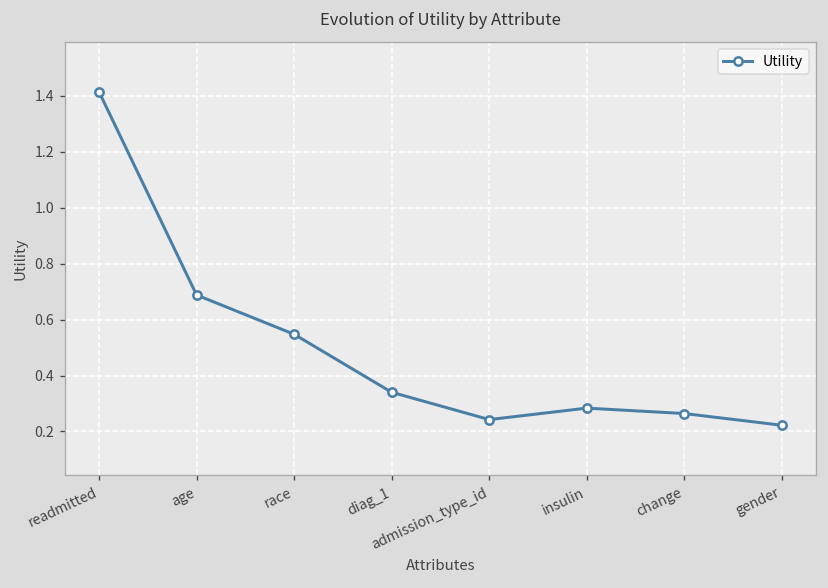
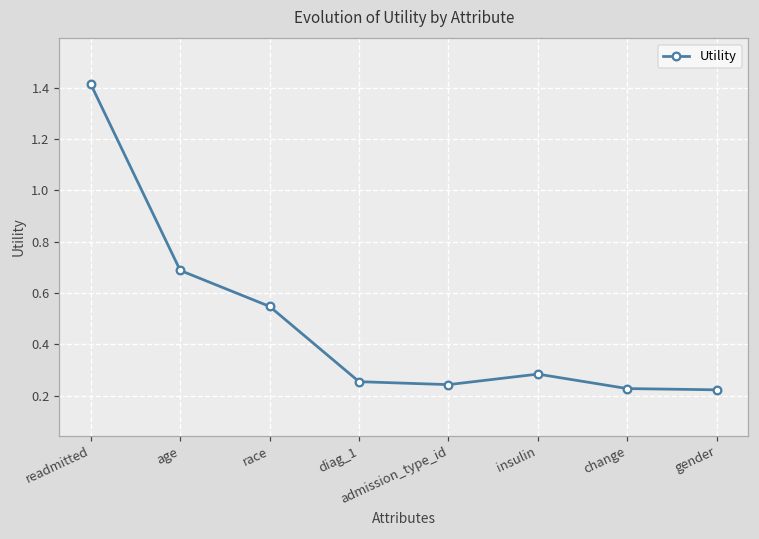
diag_1: 0.34 -> 0.25
change: 0.26 -> 0.23
